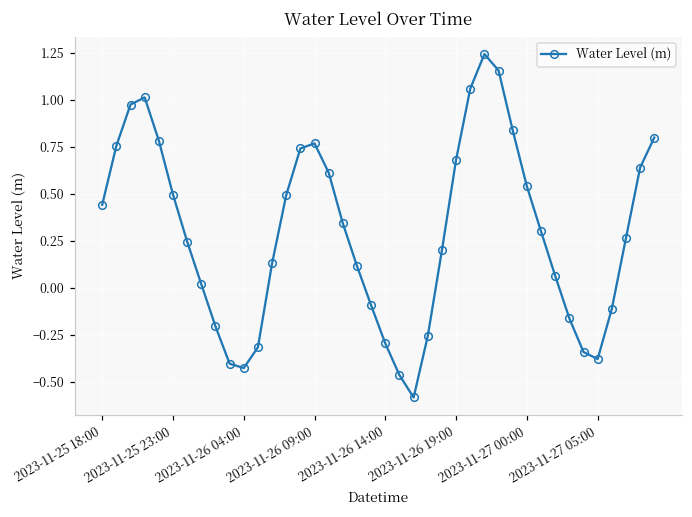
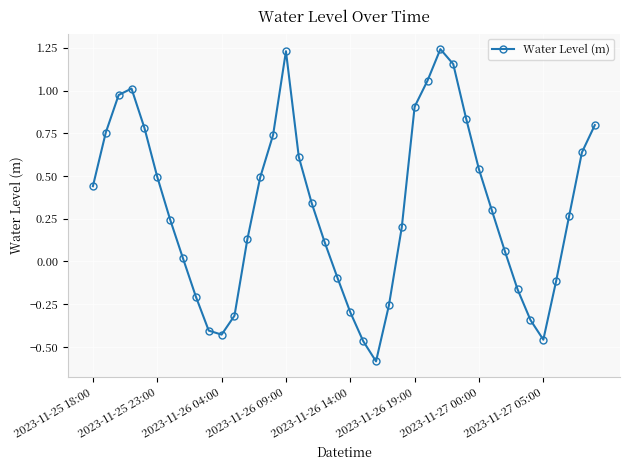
2023-11-26 09:00: 0.77 -> 1.23
2023-11-26 19:00: 0.68 -> 0.91
2023-11-27 05:00: -0.38 -> -0.46
